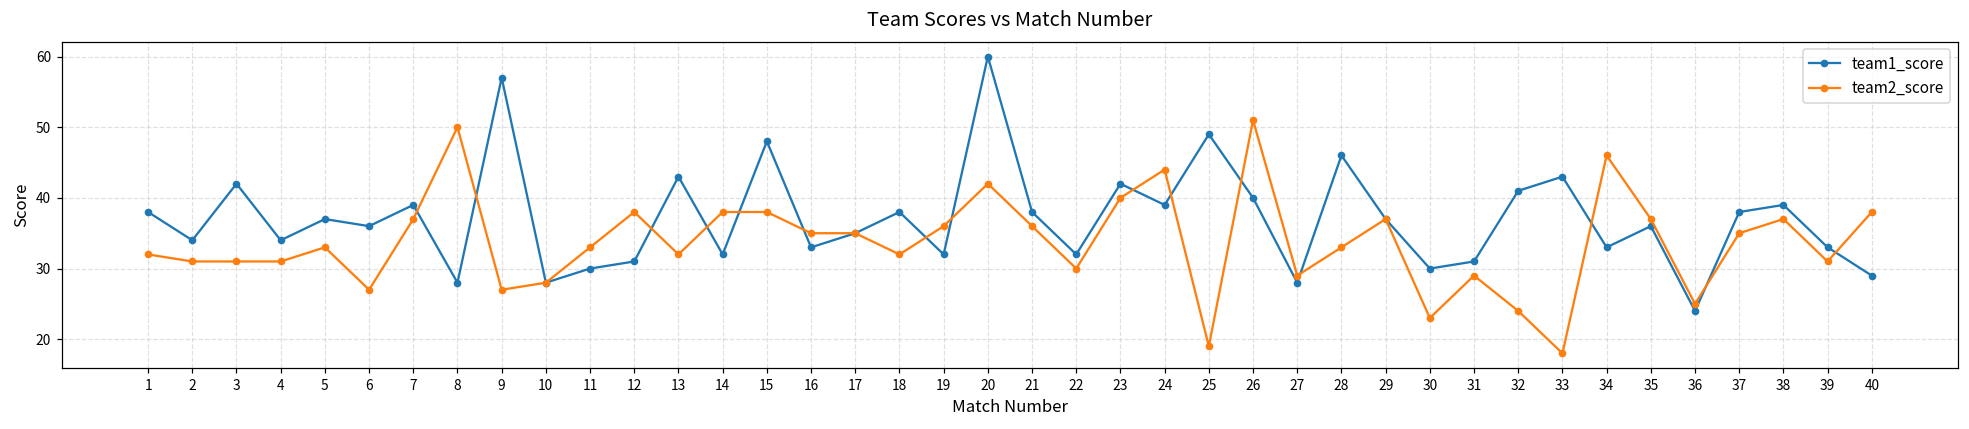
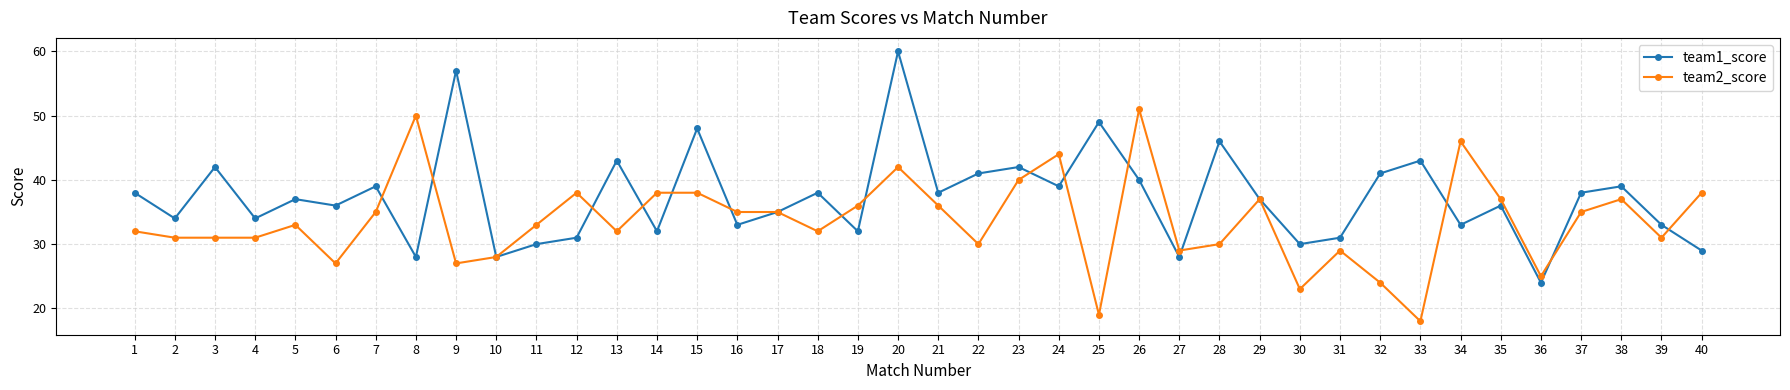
team2_score, 7: 37 -> 35
team1_score, 22: 32 -> 41
team2_score, 28: 33 -> 30
